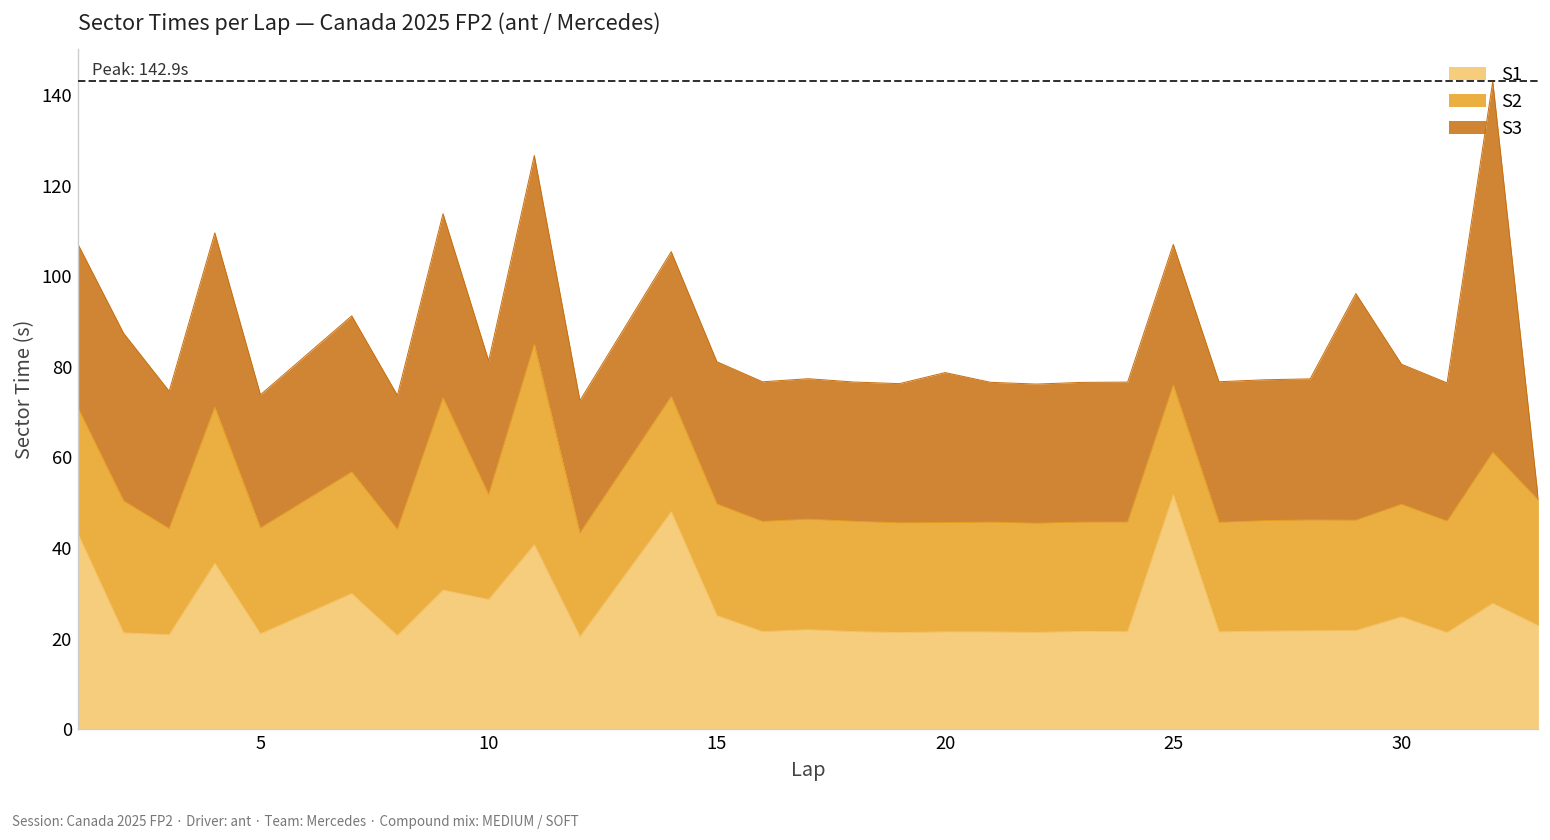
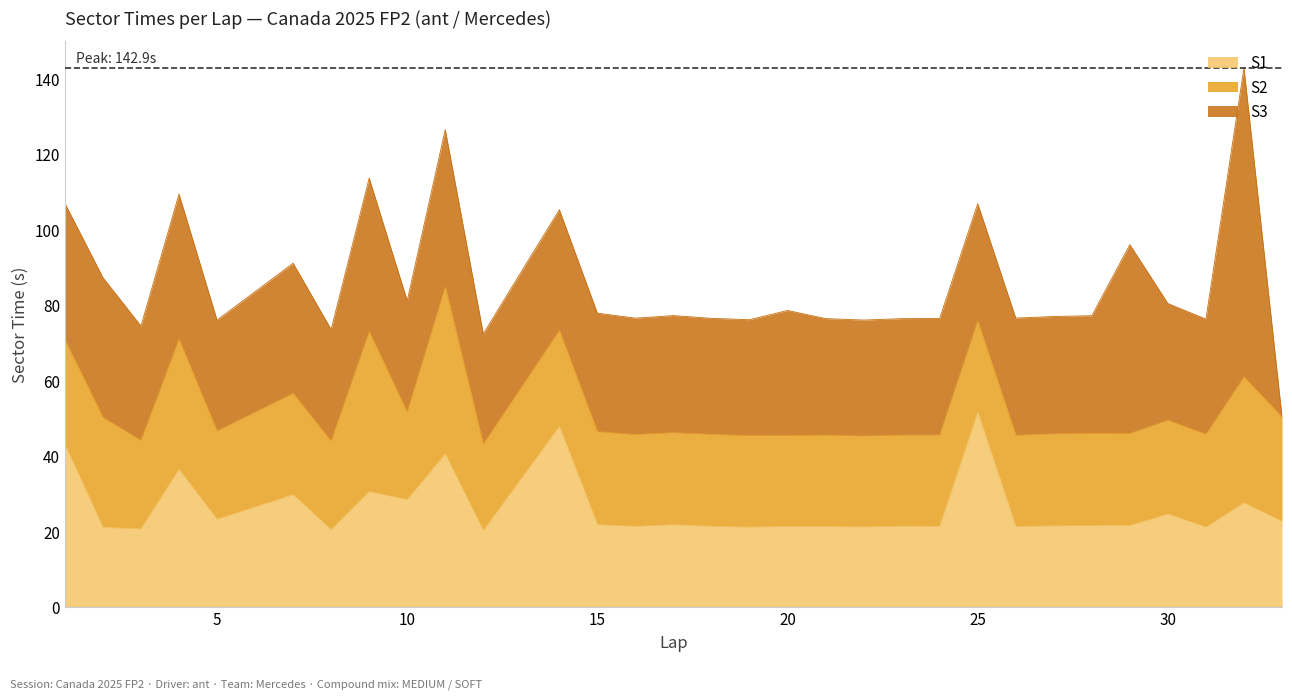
S1, 5: 21 -> 23
S1, 15: 25 -> 22
